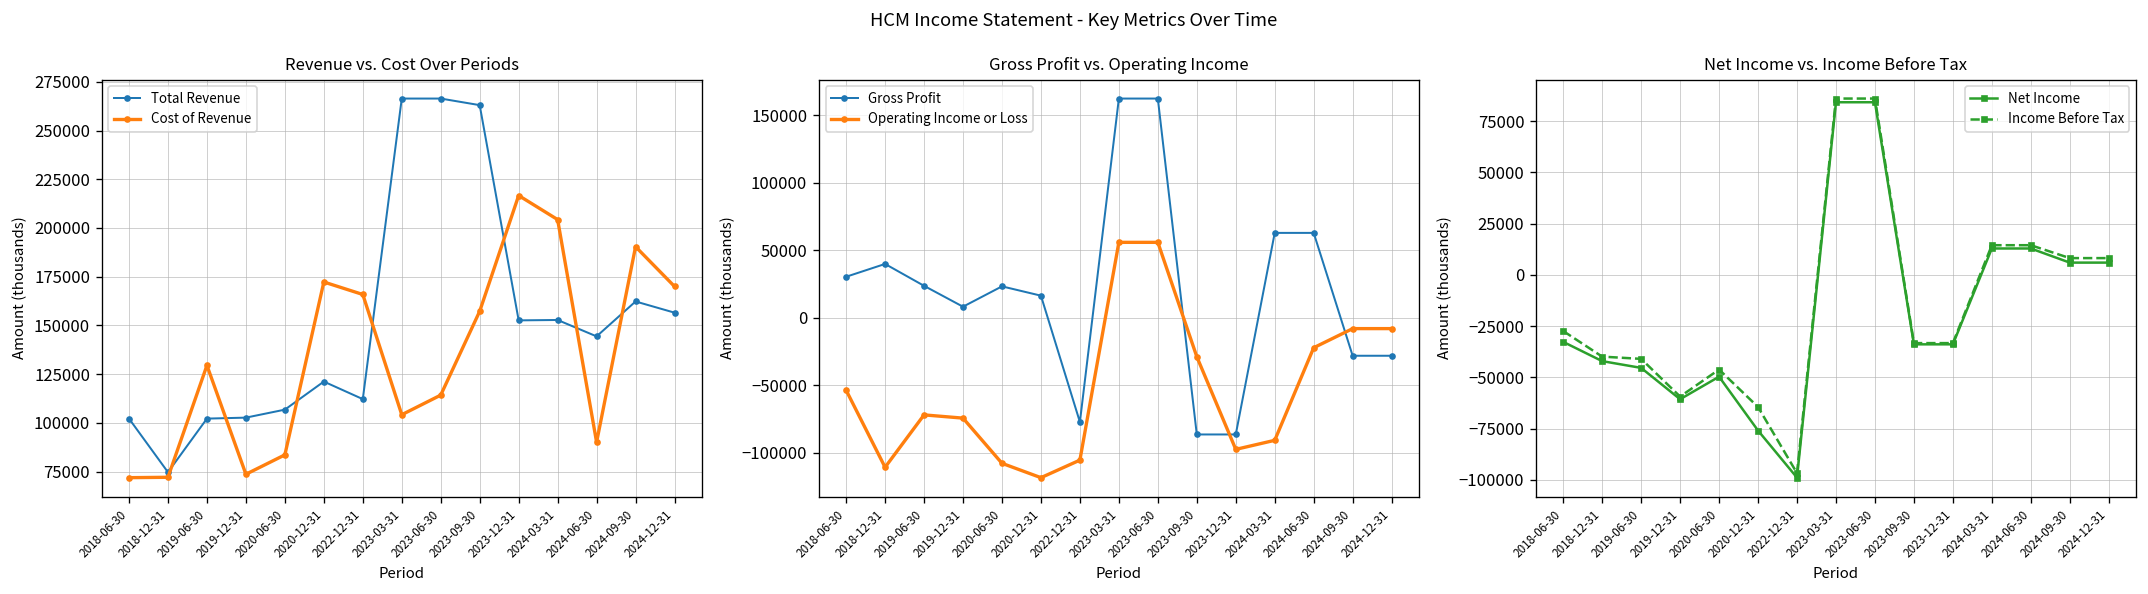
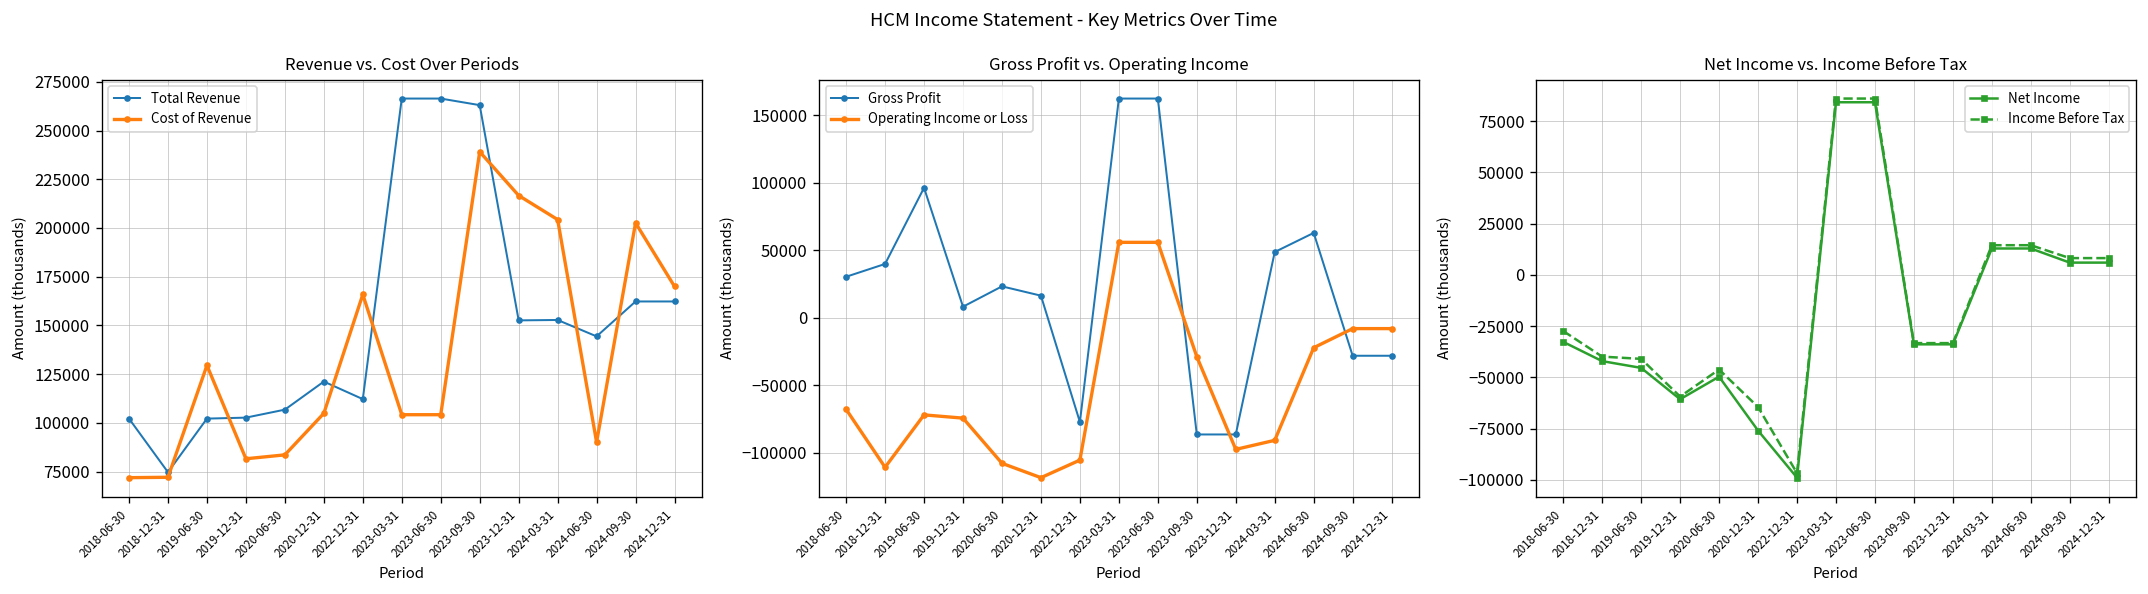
Revenue vs. Cost Over Periods, Cost of Revenue, 2019-12-31: 74000 -> 82000
Revenue vs. Cost Over Periods, Cost of Revenue, 2020-12-31: 172000 -> 105000
Revenue vs. Cost Over Periods, Cost of Revenue, 2023-06-30: 114000 -> 104000
Revenue vs. Cost Over Periods, Cost of Revenue, 2023-09-30: 157000 -> 239000
Revenue vs. Cost Over Periods, Cost of Revenue, 2024-09-30: 190000 -> 203000
Revenue vs. Cost Over Periods, Total Revenue, 2024-12-31: 157000 -> 162000
Gross Profit vs. Operating Income, Operating Income or Loss, 2018-06-30: -54000 -> -68000
Gross Profit vs. Operating Income, Gross Profit, 2019-06-30: 24000 -> 96000
Gross Profit vs. Operating Income, Gross Profit, 2024-03-31: 63000 -> 49000
